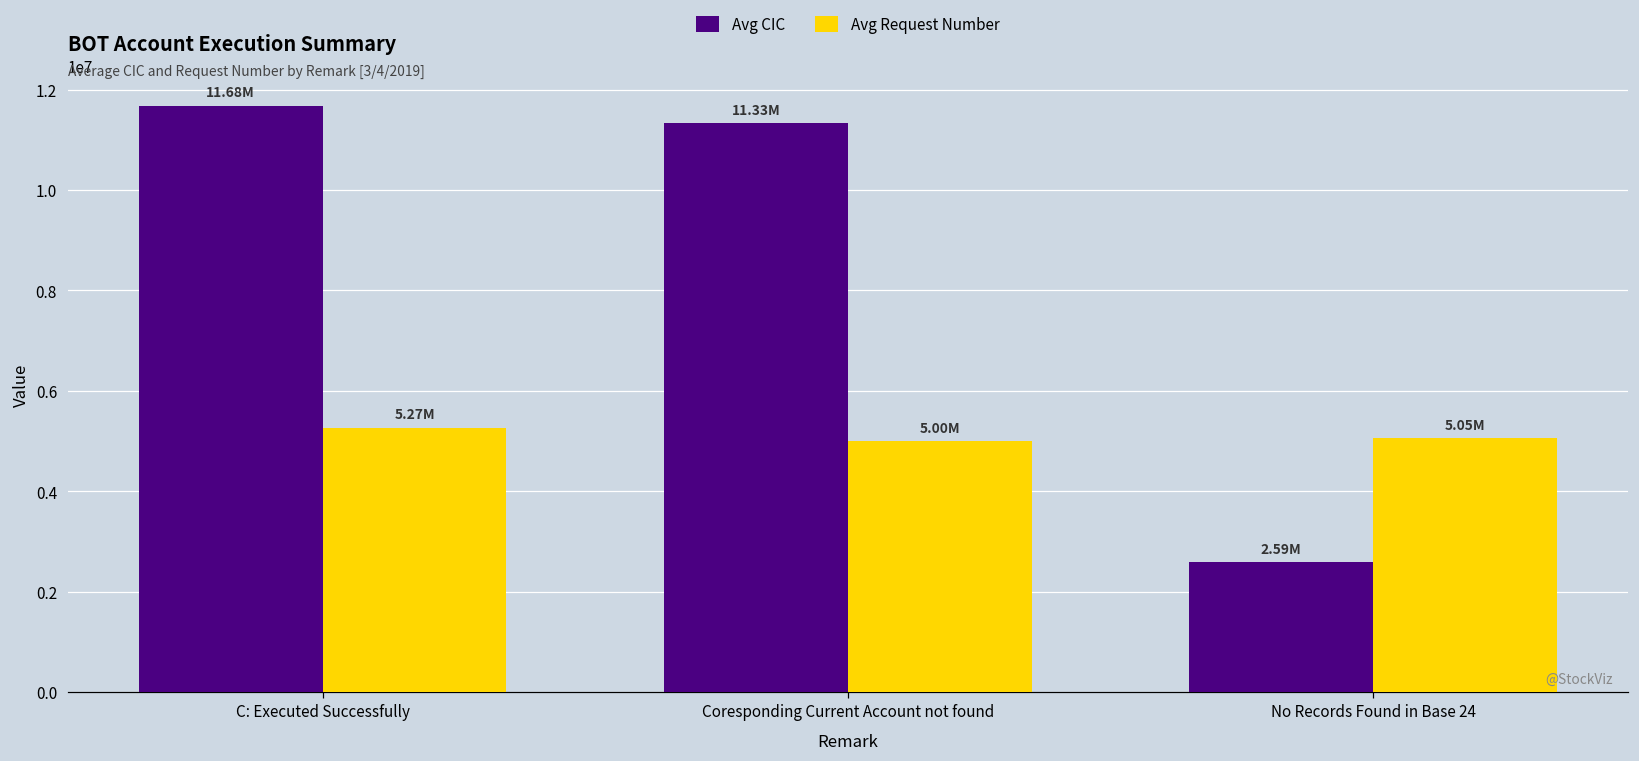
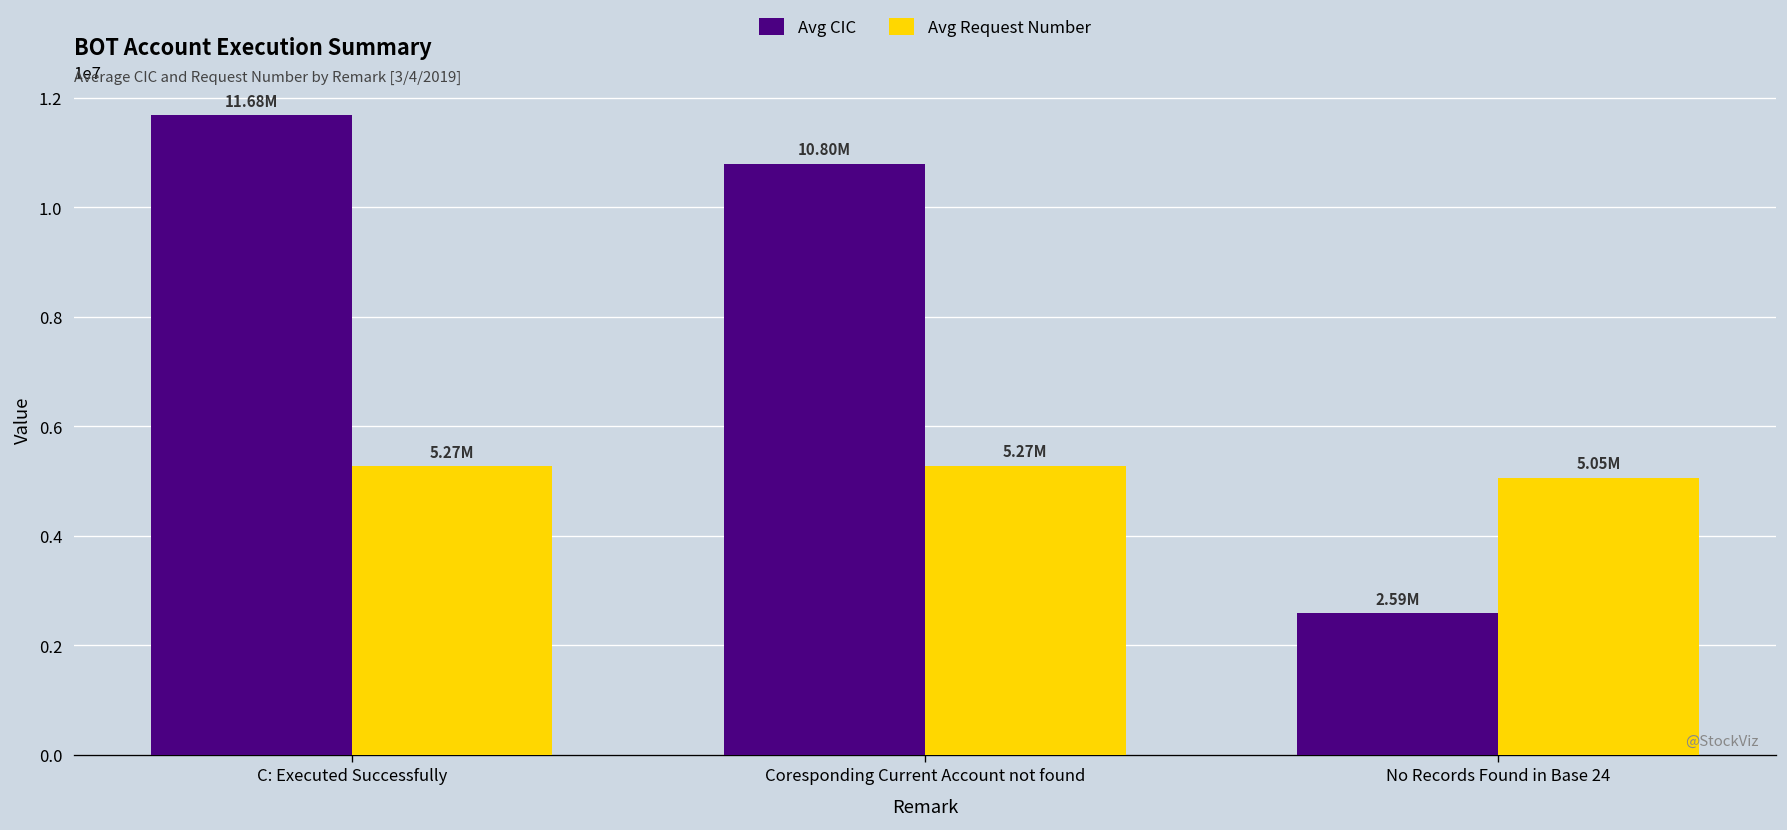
Avg CIC, Coresponding Current Account not found: 11.33M -> 10.80M
Avg Request Number, Coresponding Current Account not found: 5.00M -> 5.27M
